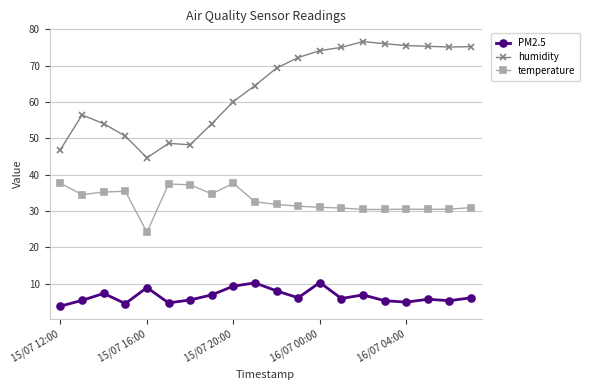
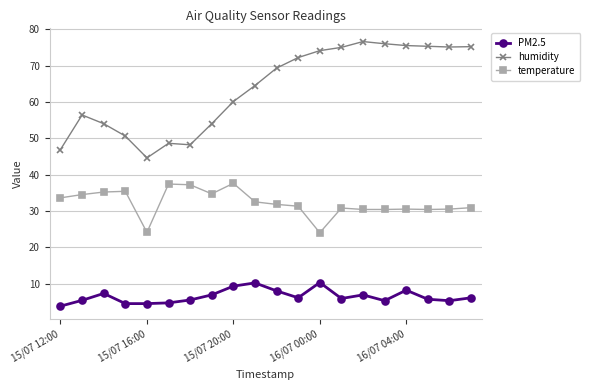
temperature, 15/07 12:00: 38 -> 34
PM2.5, 15/07 16:00: 9 -> 5
temperature, 16/07 00:00: 31 -> 24
PM2.5, 16/07 04:00: 5 -> 8
